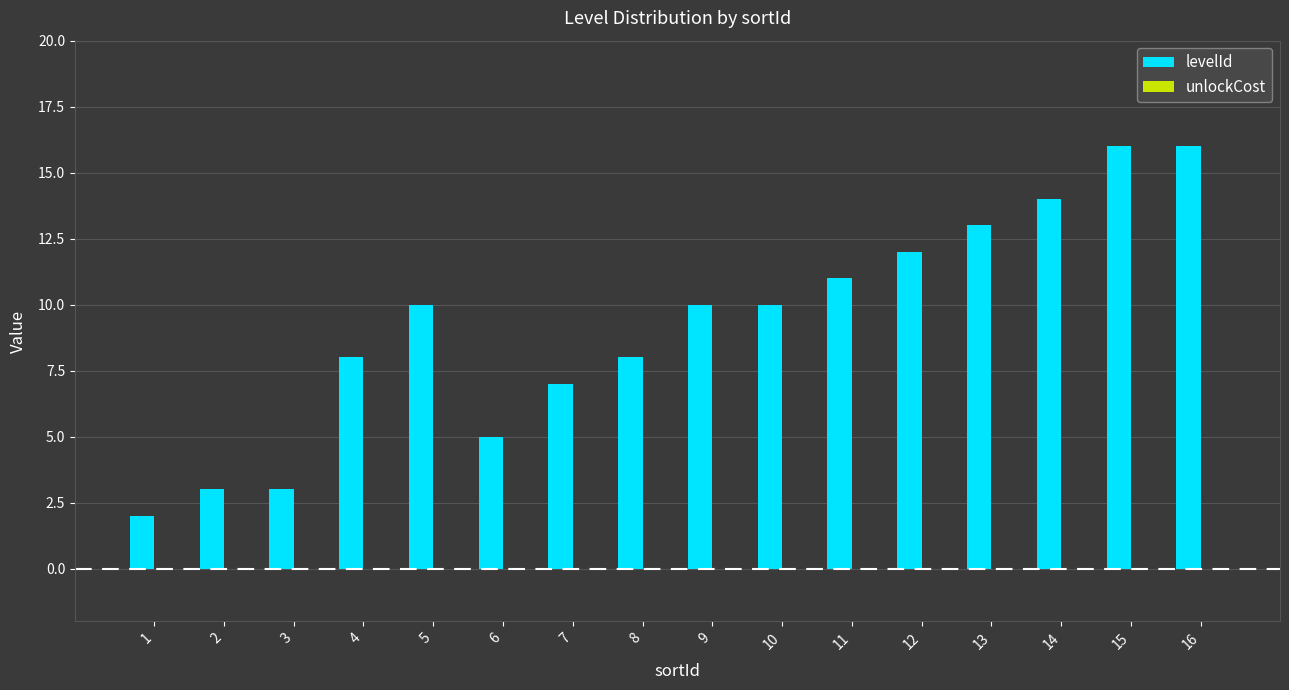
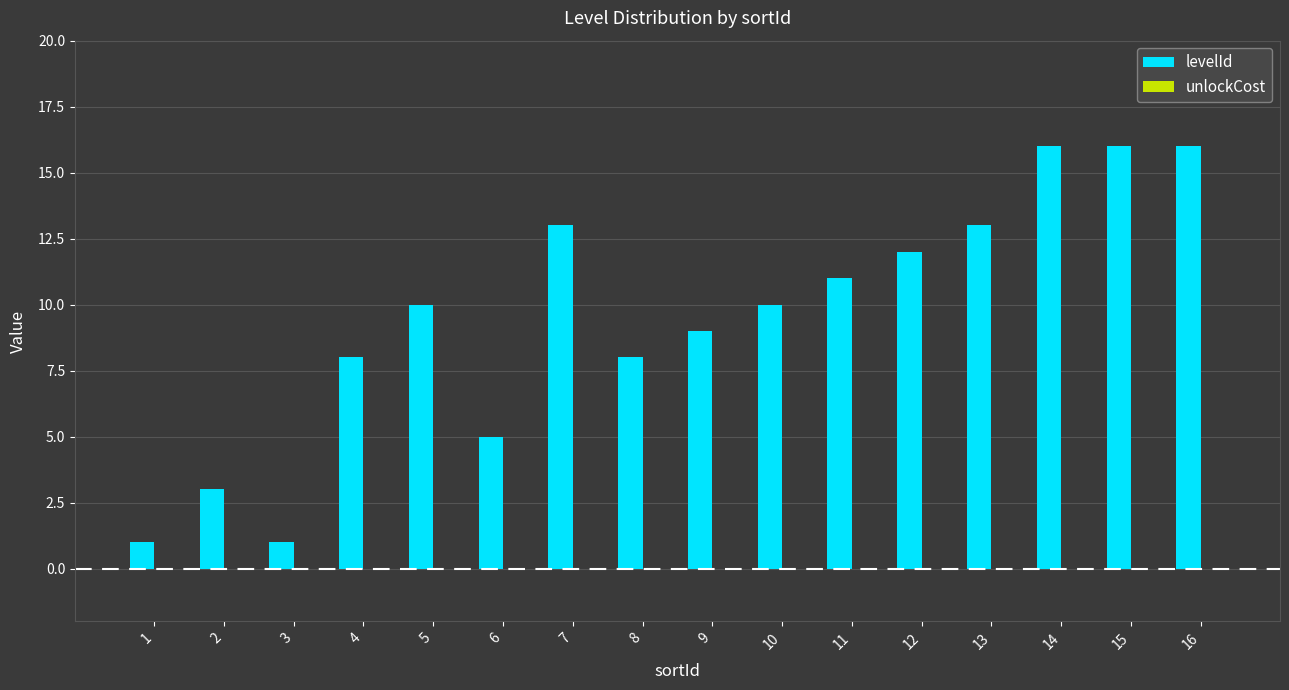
levelId, 1: 2 -> 1
levelId, 3: 3 -> 1
levelId, 7: 7 -> 13
levelId, 9: 10 -> 9
levelId, 14: 14 -> 16
